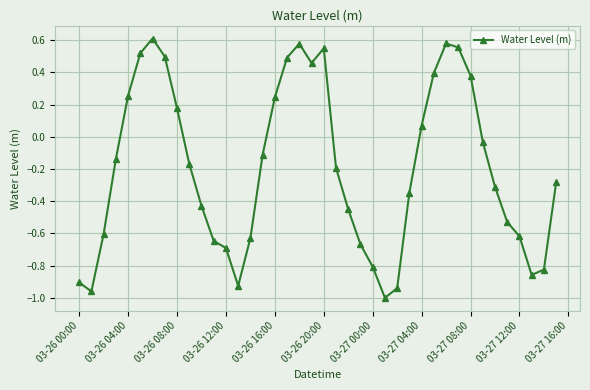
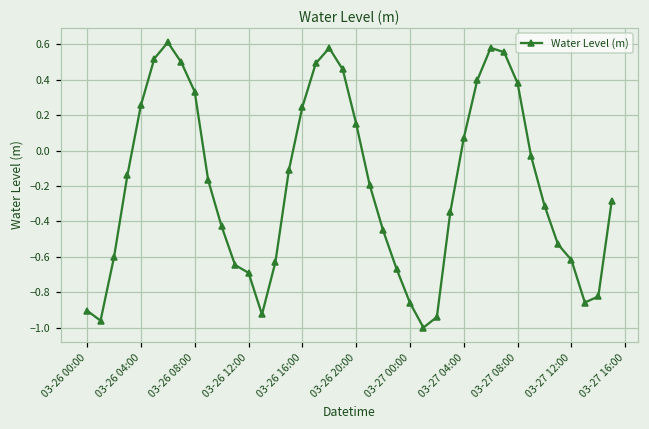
03-26 08:00: 0.18 -> 0.33
03-26 20:00: 0.55 -> 0.15
03-27 00:00: -0.81 -> -0.86
